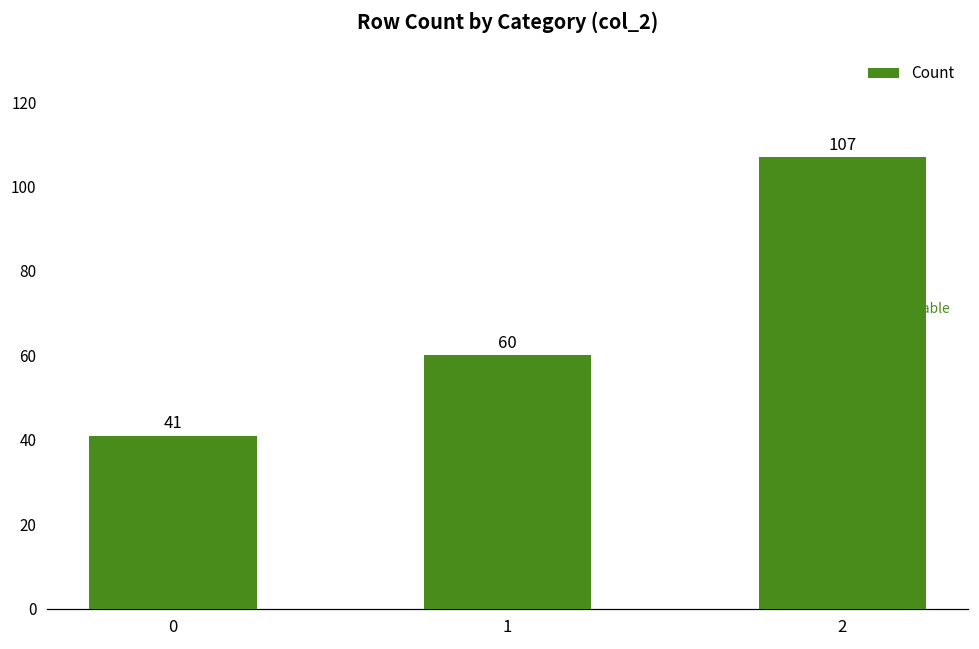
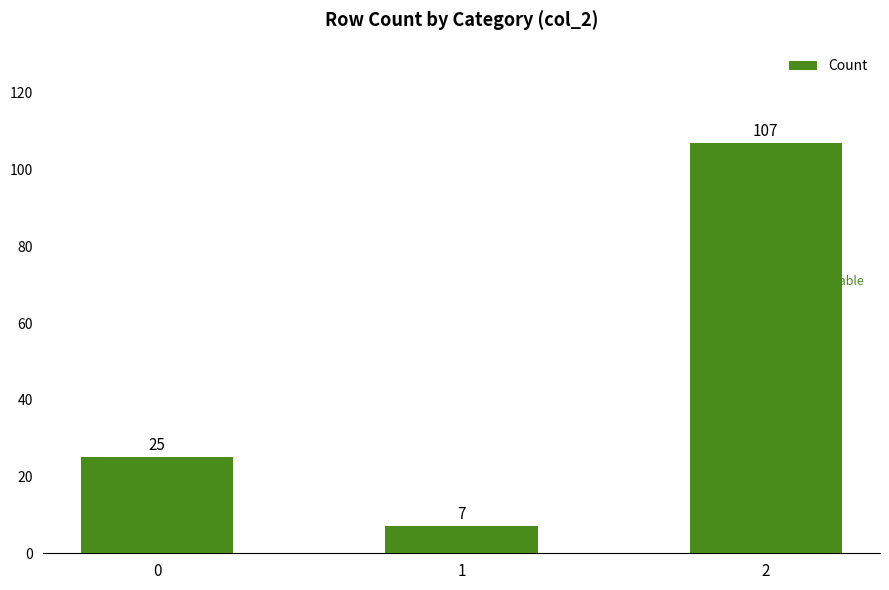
0: 41 -> 25
1: 60 -> 7
